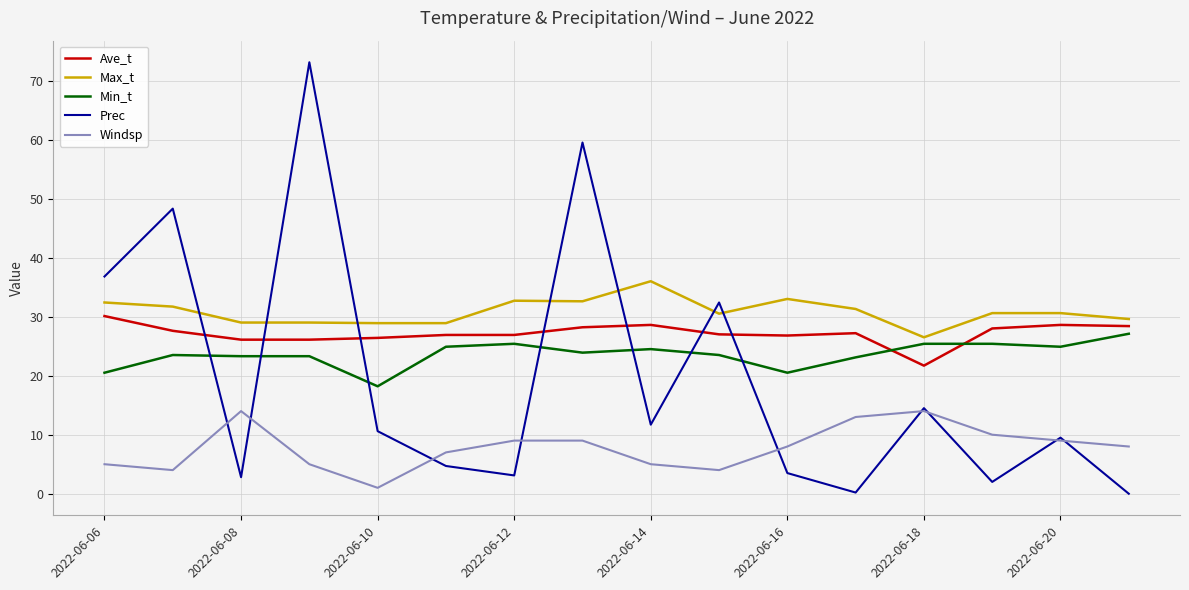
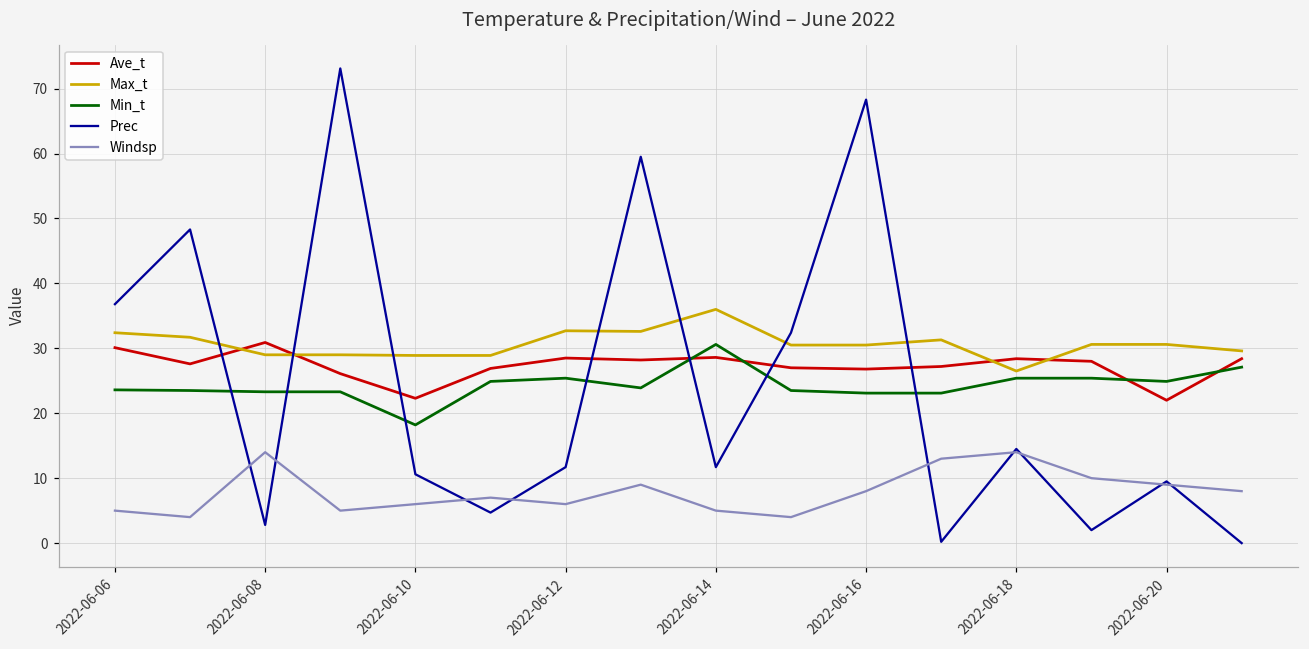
Min_t, 2022-06-06: 21 -> 24
Ave_t, 2022-06-08: 26 -> 31
Ave_t, 2022-06-10: 26 -> 22
Windsp, 2022-06-10: 1 -> 6
Ave_t, 2022-06-12: 27 -> 29
Prec, 2022-06-12: 3 -> 12
Windsp, 2022-06-12: 9 -> 6
Min_t, 2022-06-14: 25 -> 31
Max_t, 2022-06-16: 33 -> 31
Min_t, 2022-06-16: 21 -> 23
Prec, 2022-06-16: 4 -> 68
Ave_t, 2022-06-18: 22 -> 28
Ave_t, 2022-06-20: 29 -> 22
